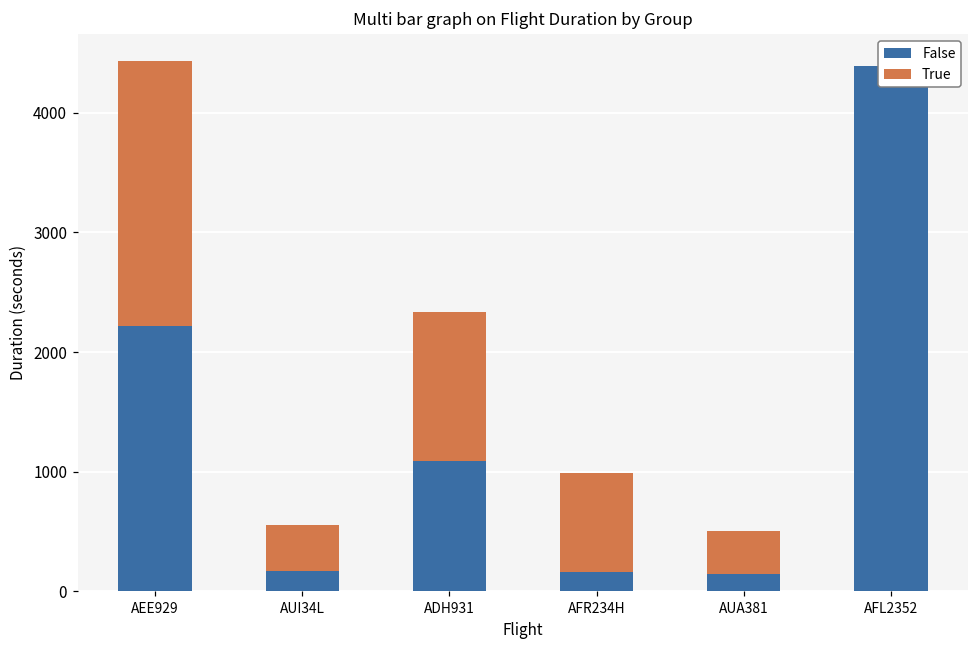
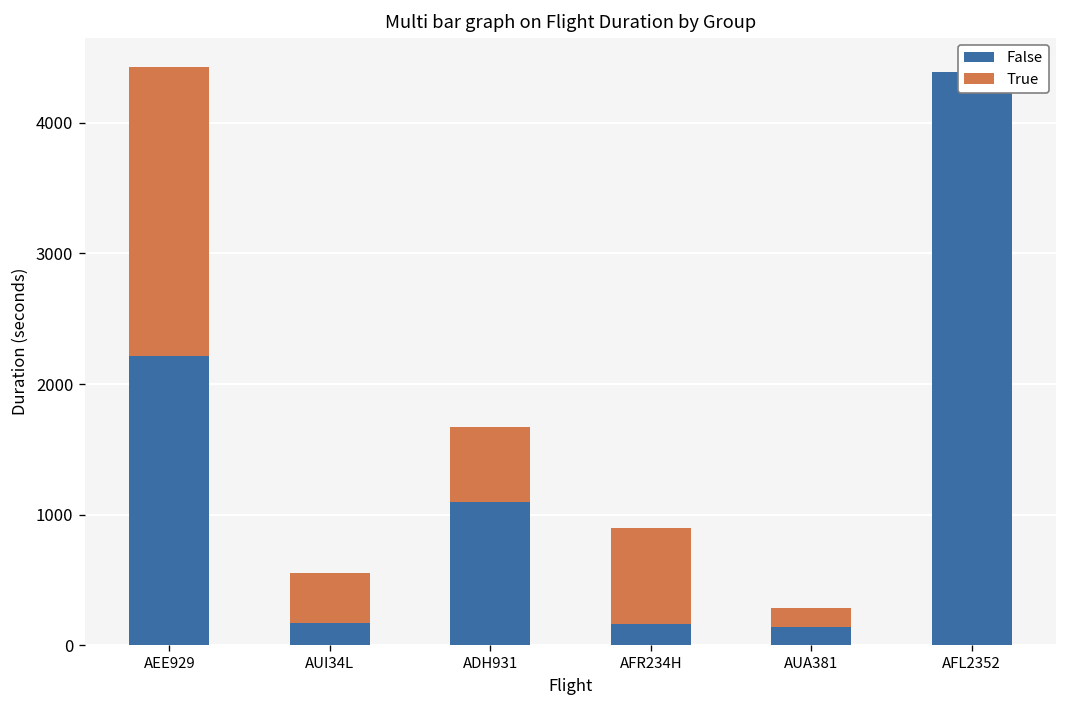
True, ADH931: 1240 -> 580
True, AFR234H: 820 -> 730
True, AUA381: 360 -> 140
